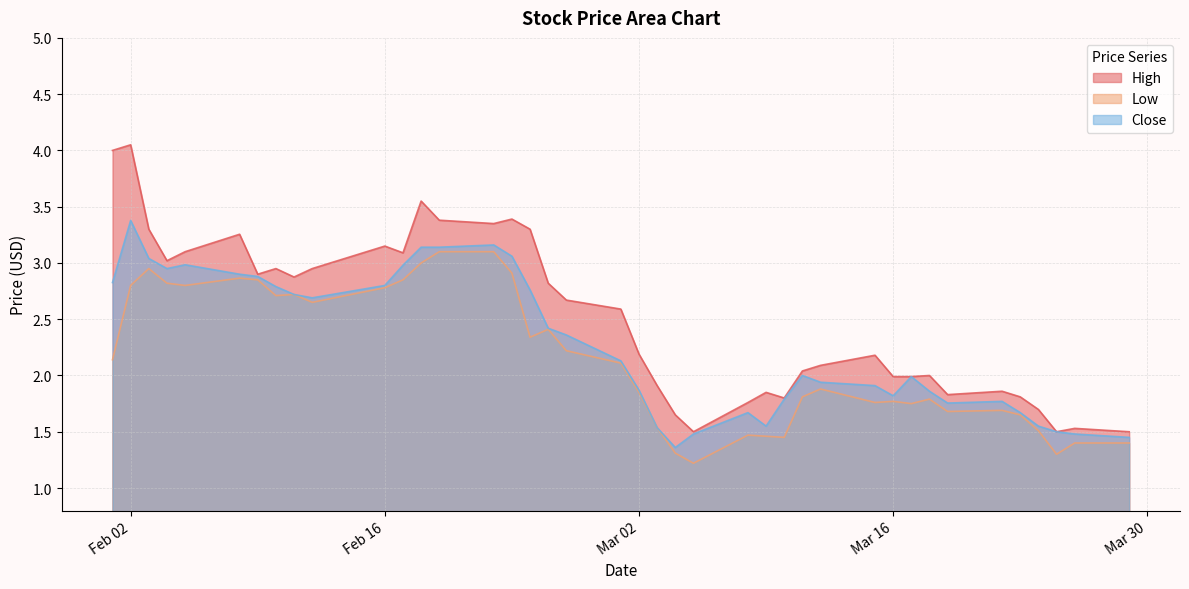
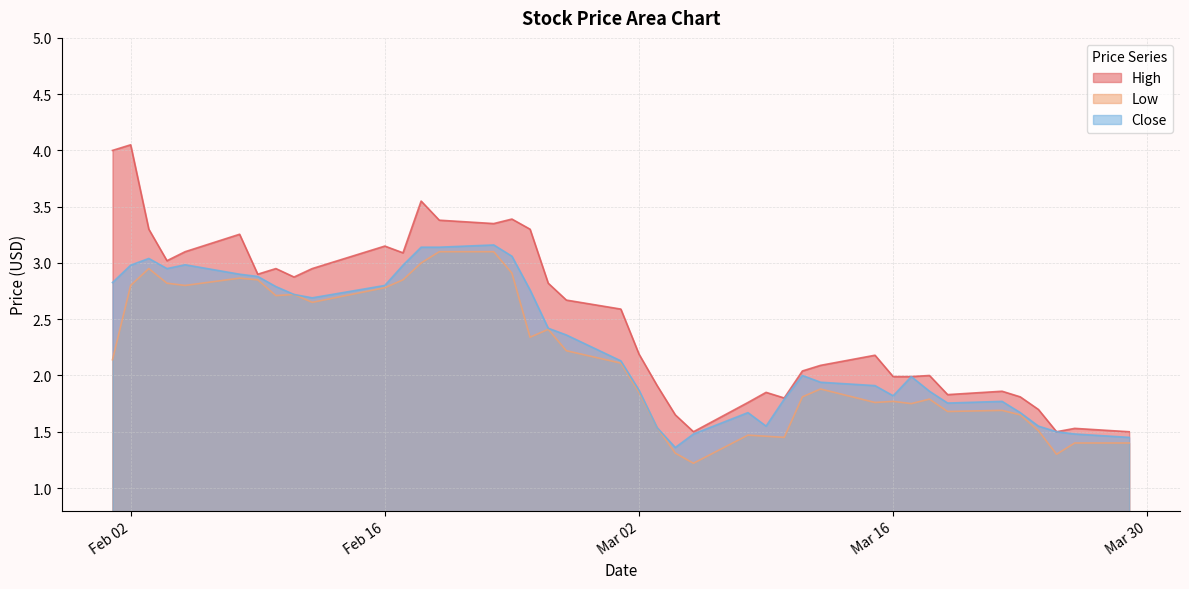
Close, Feb 02: 3.38 -> 2.98
